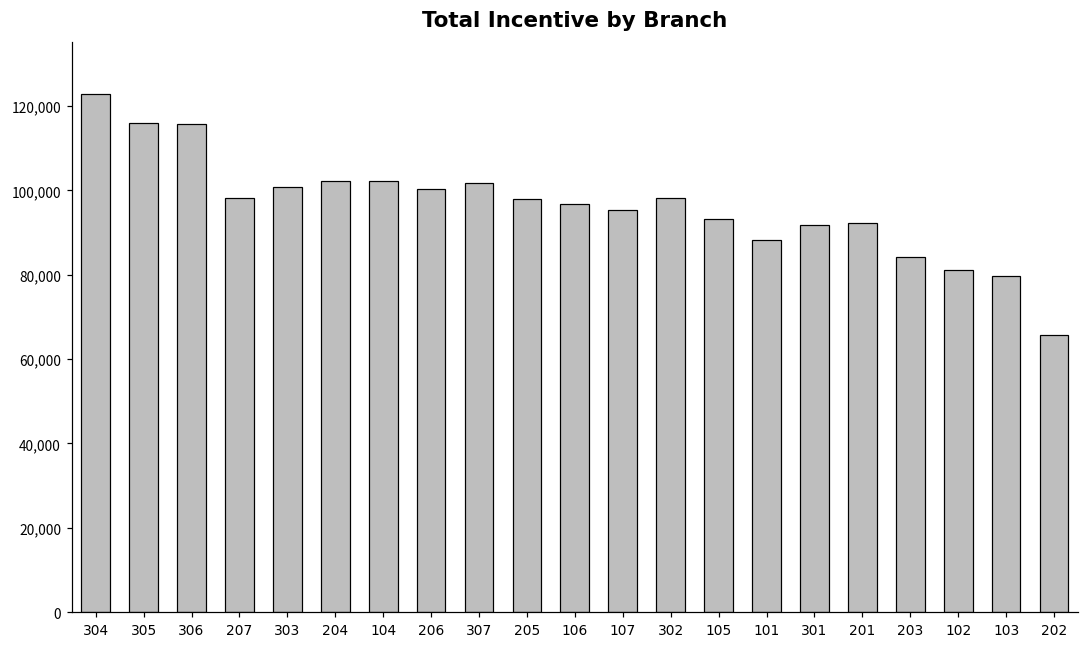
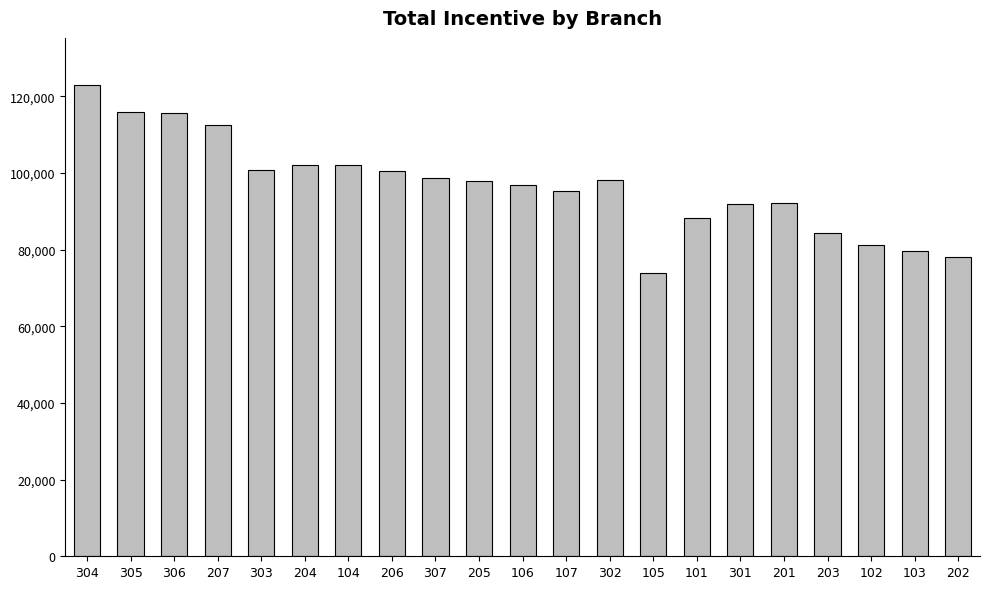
207: 98,000 -> 112,000
307: 102,000 -> 99,000
105: 93,000 -> 74,000
202: 66,000 -> 78,000
